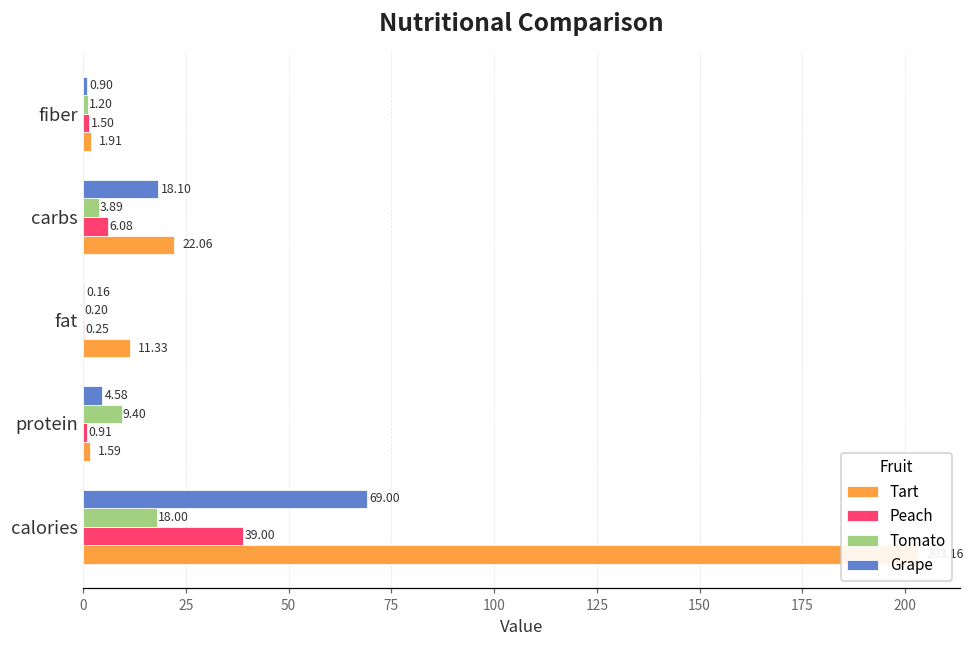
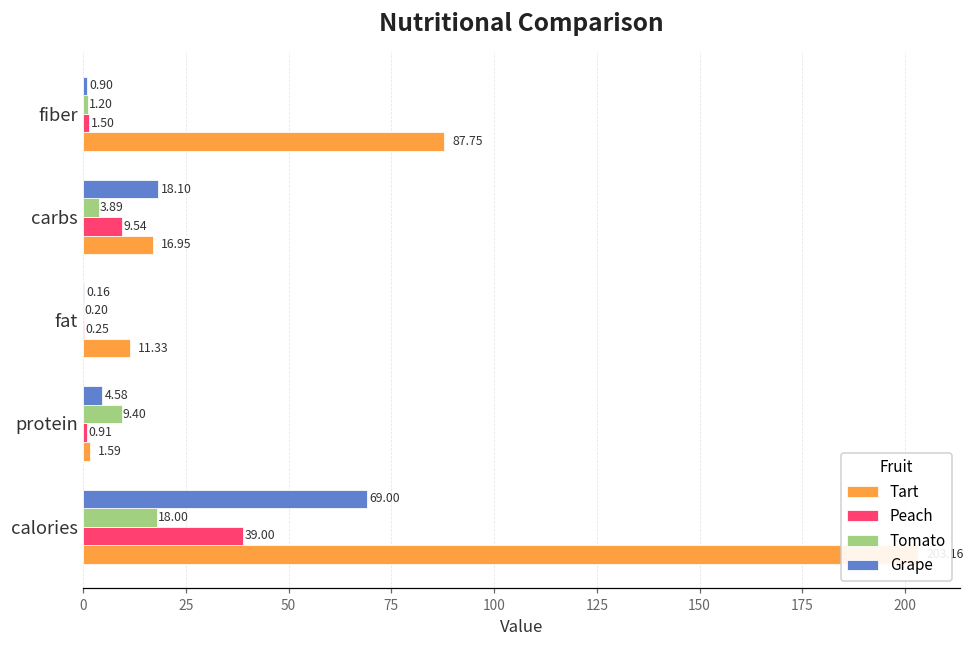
Tart, fiber: 1.91 -> 87.75
Peach, carbs: 6.08 -> 9.54
Tart, carbs: 22.06 -> 16.95
